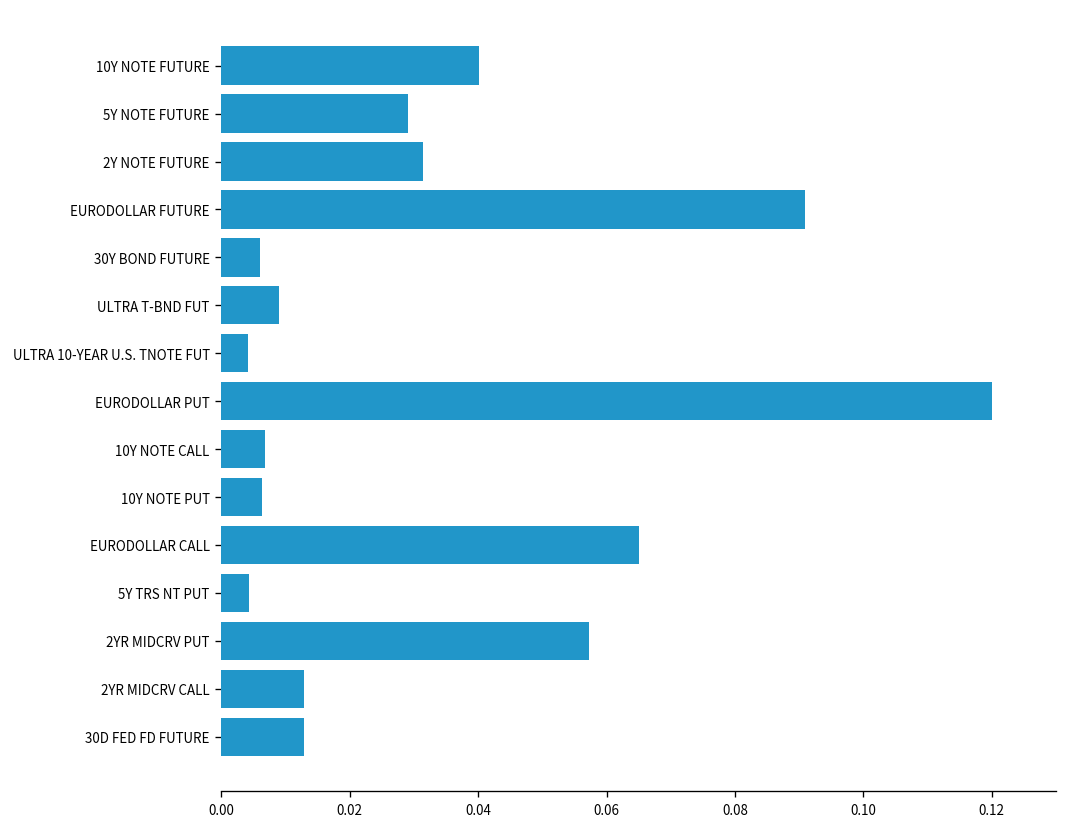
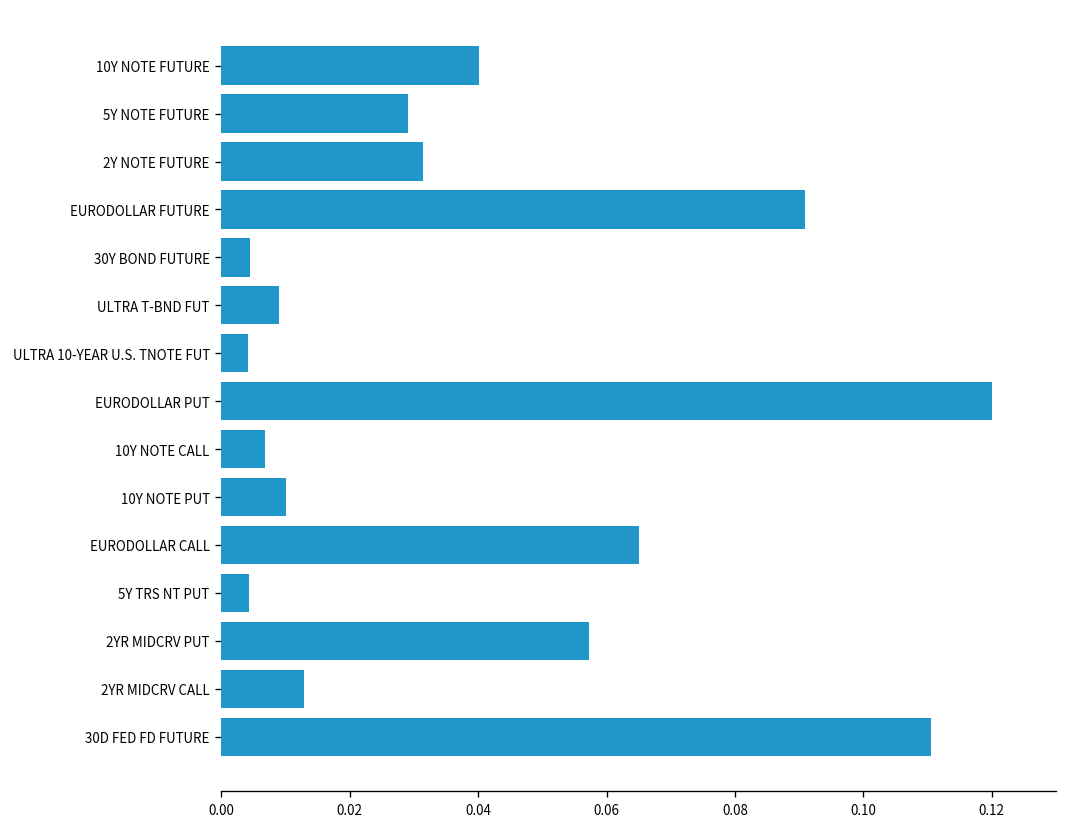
30Y BOND FUTURE: 0.006 -> 0.004
10Y NOTE PUT: 0.006 -> 0.010
30D FED FD FUTURE: 0.013 -> 0.111
